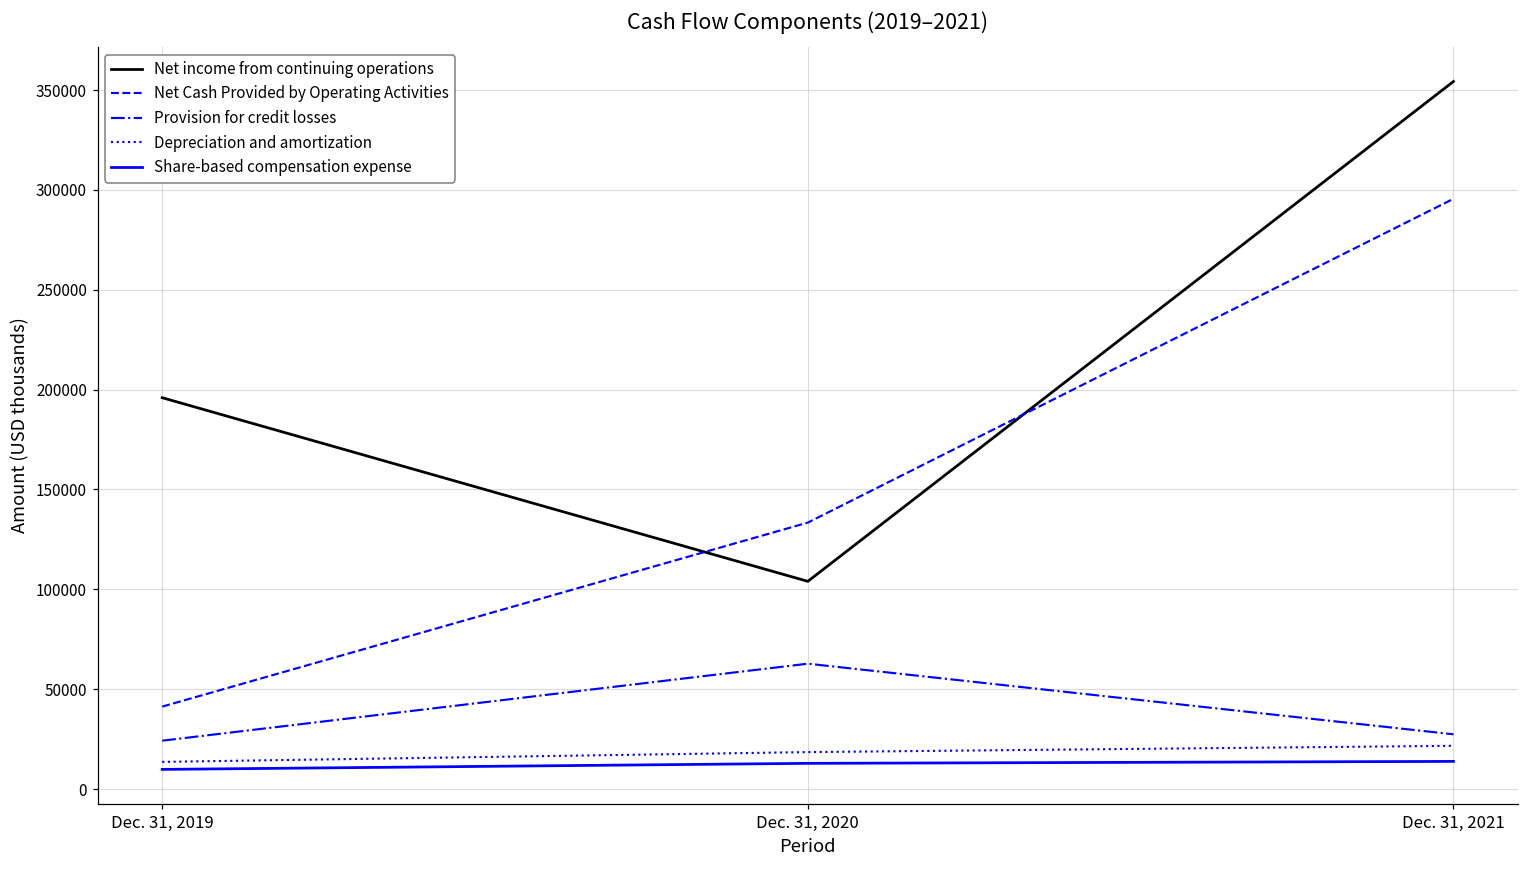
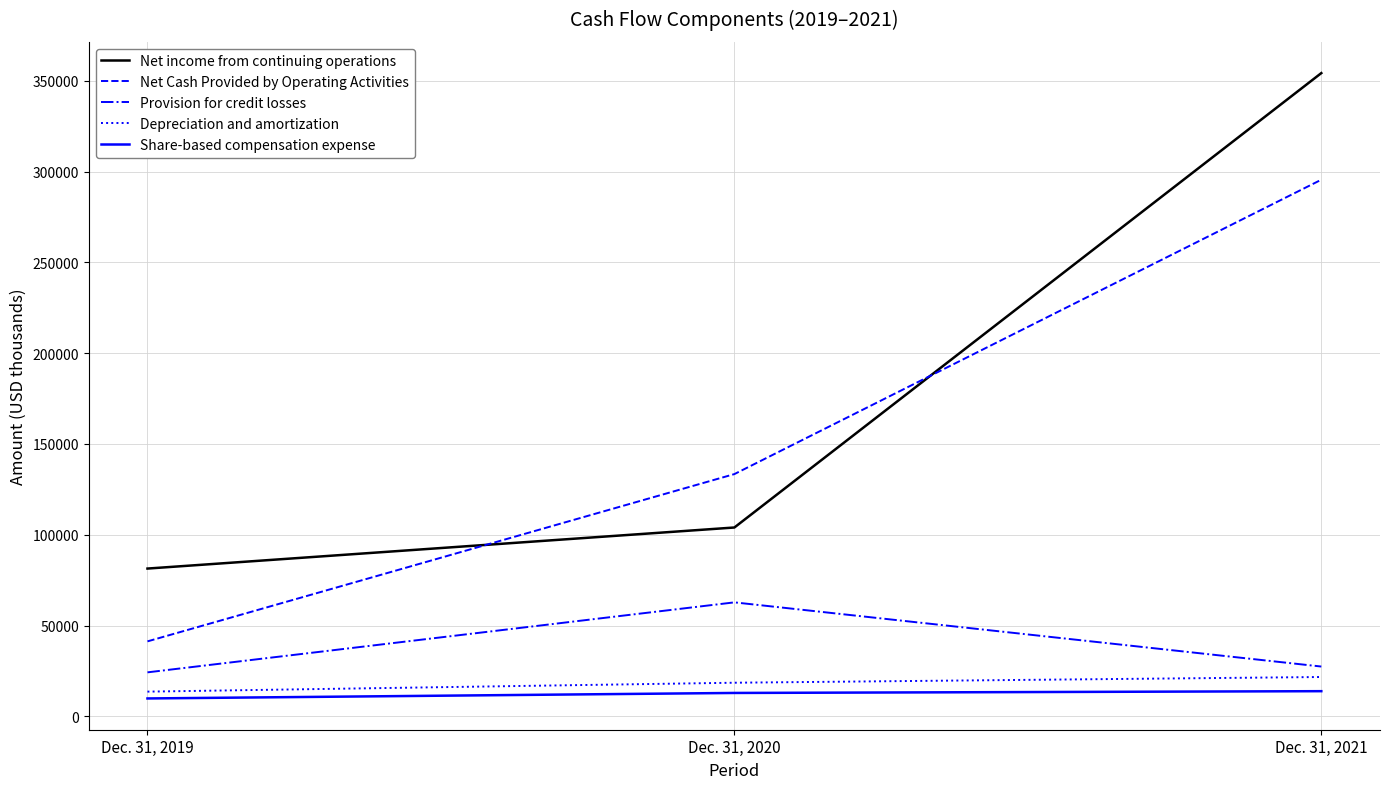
Net income from continuing operations, Dec. 31, 2019: 196000 -> 81000
